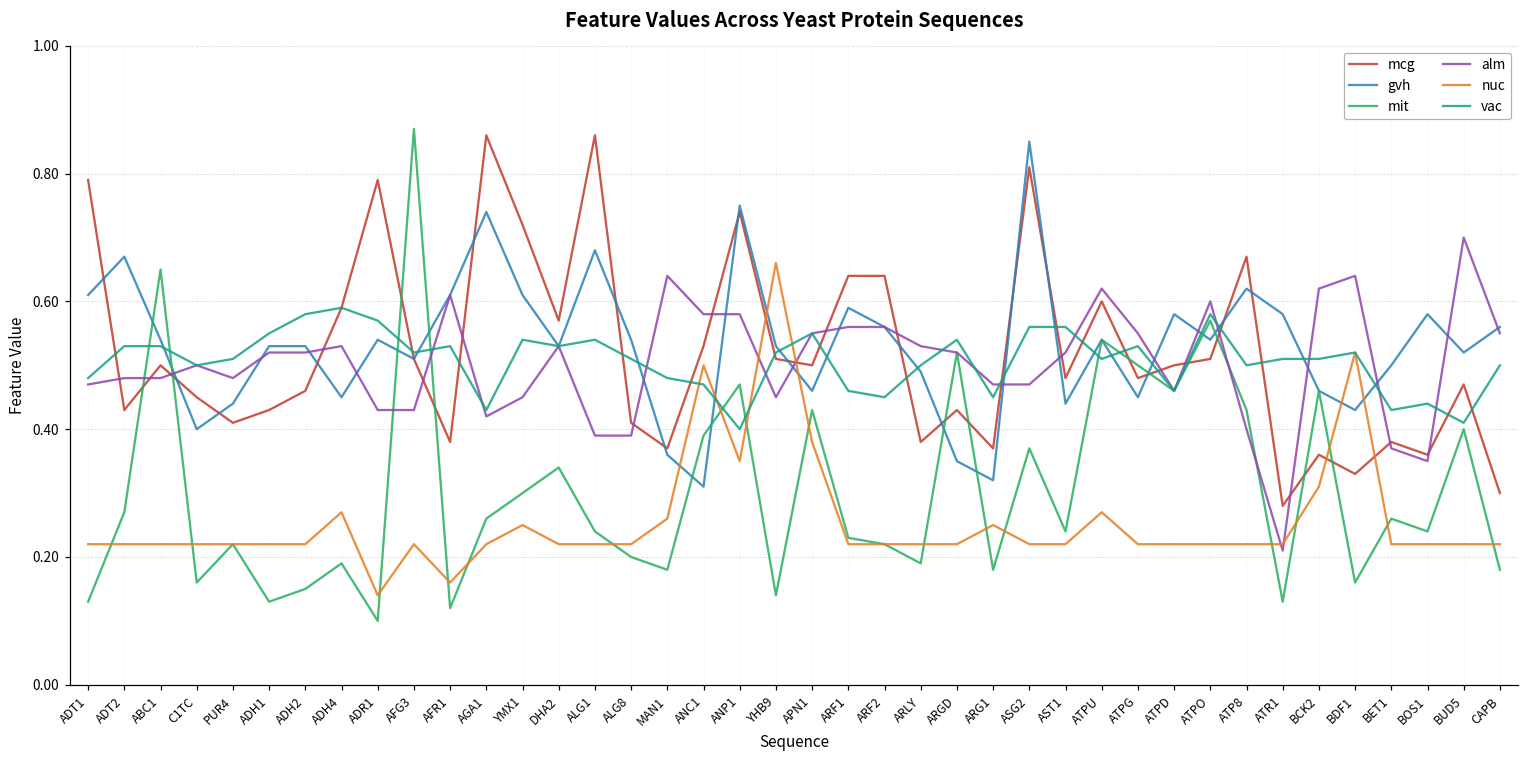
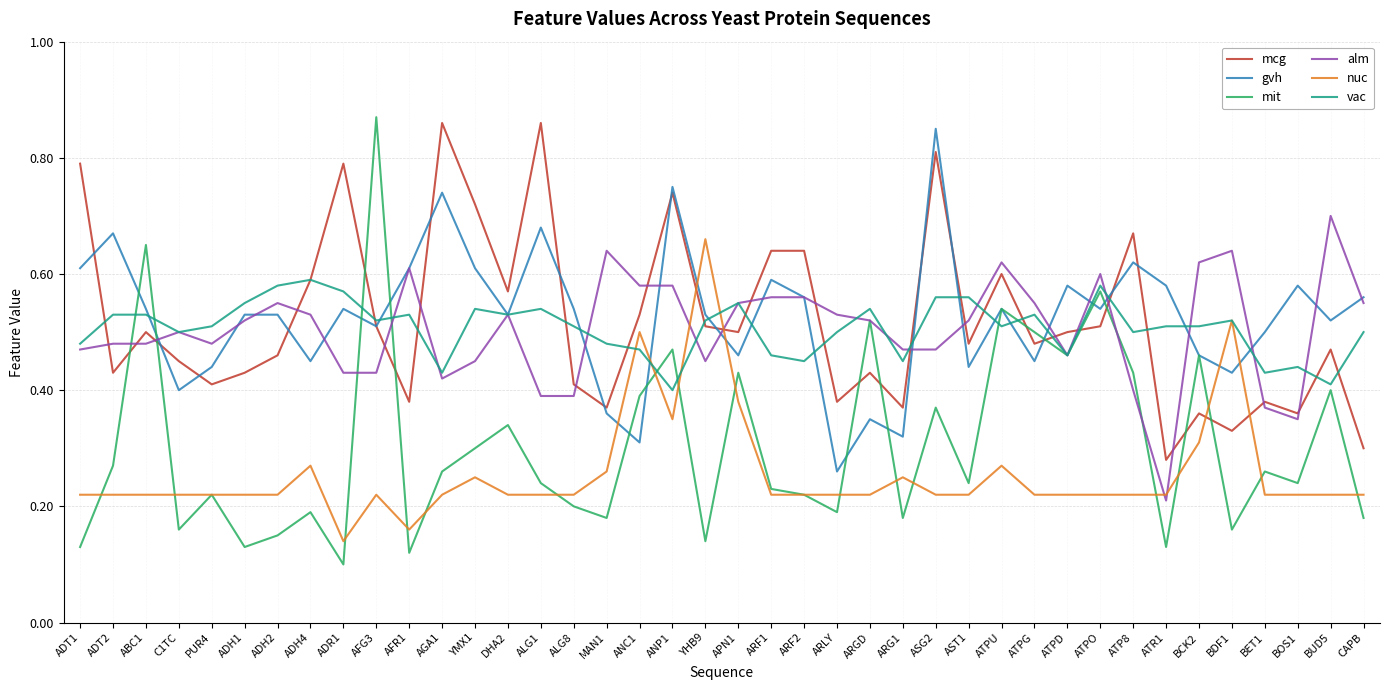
alm, ADH2: 0.52 -> 0.55
gvh, ARLY: 0.49 -> 0.26
